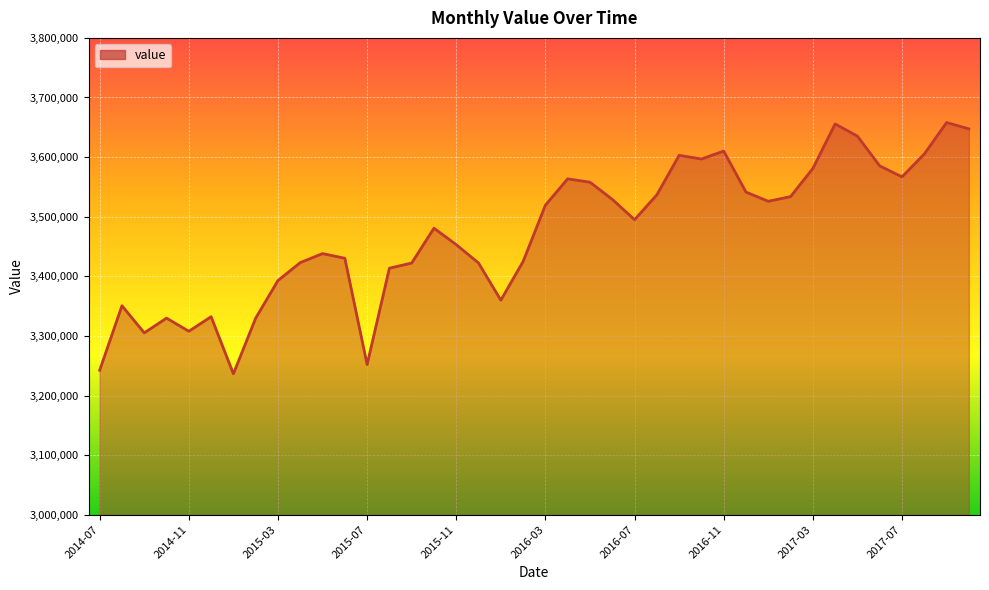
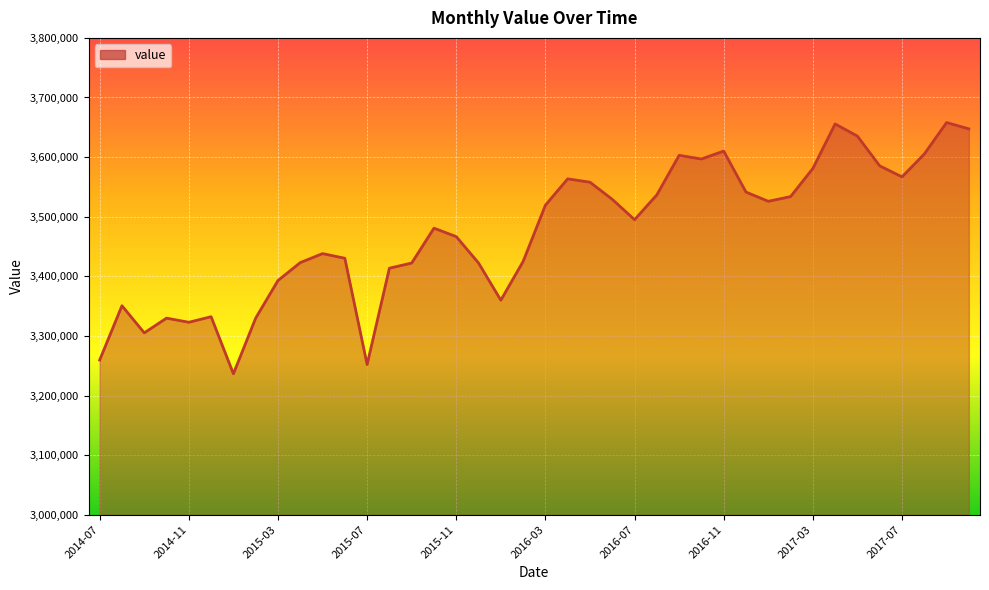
2014-07: 3,240,000 -> 3,260,000
2014-11: 3,310,000 -> 3,320,000
2015-11: 3,450,000 -> 3,470,000
